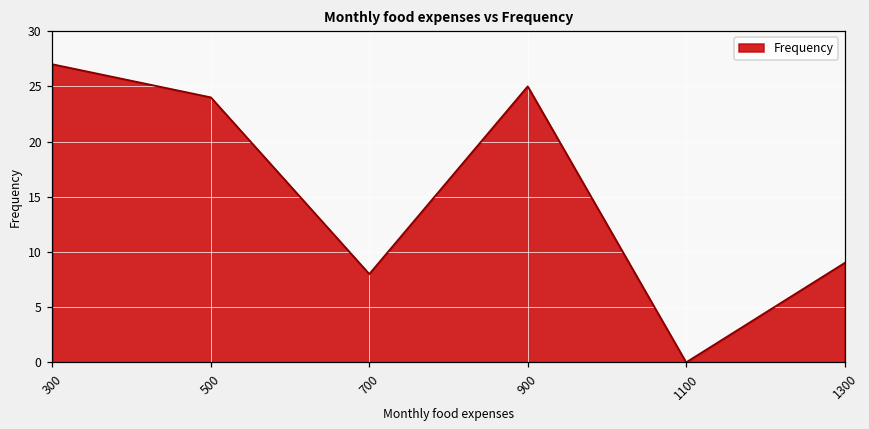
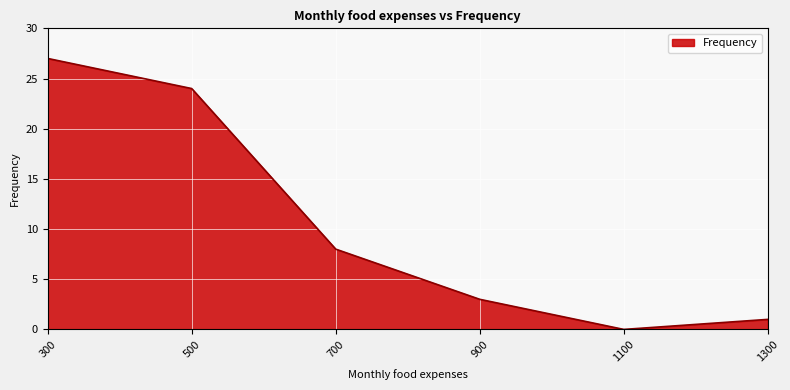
900: 25 -> 3
1300: 9 -> 1
